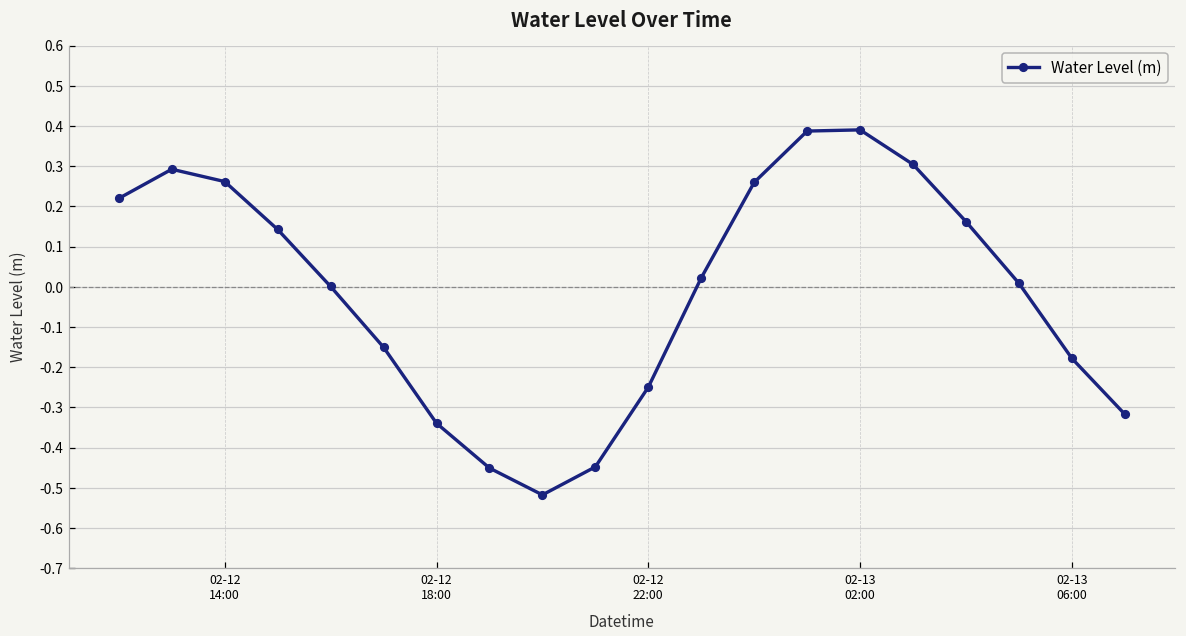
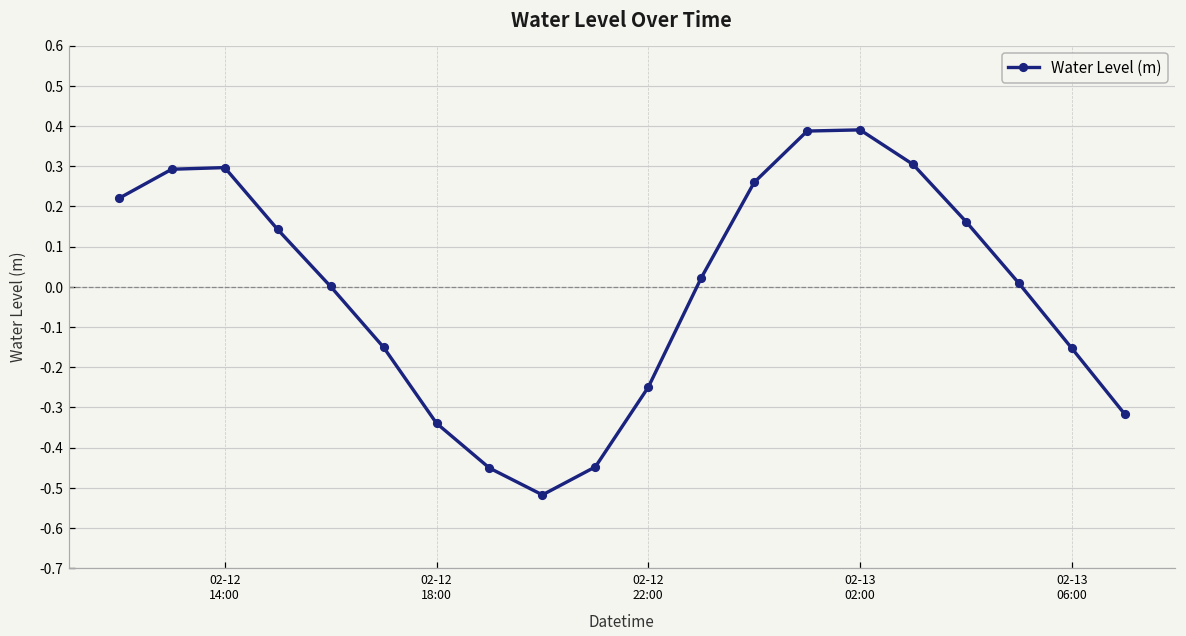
02-12 14:00: 0.26 -> 0.30
02-13 06:00: -0.18 -> -0.15
